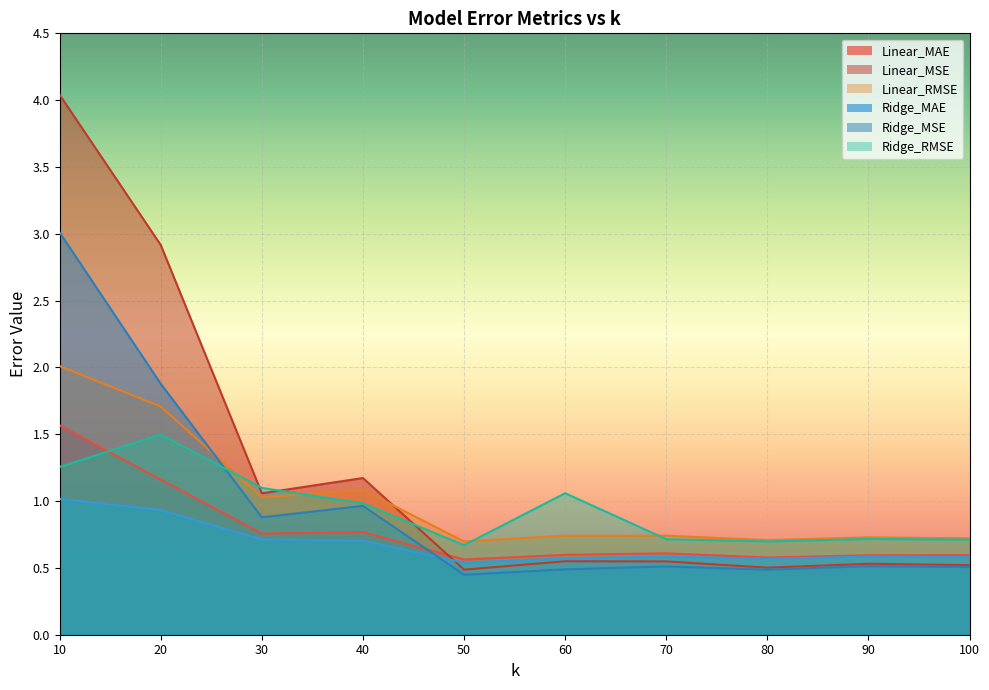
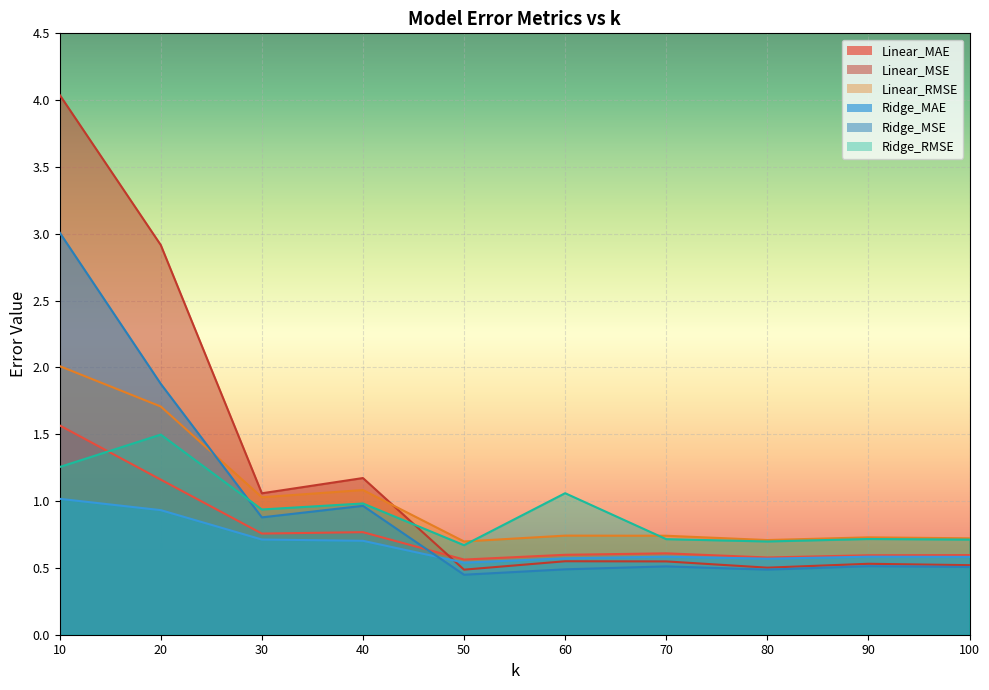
Ridge_RMSE, 30: 1.10 -> 0.94
